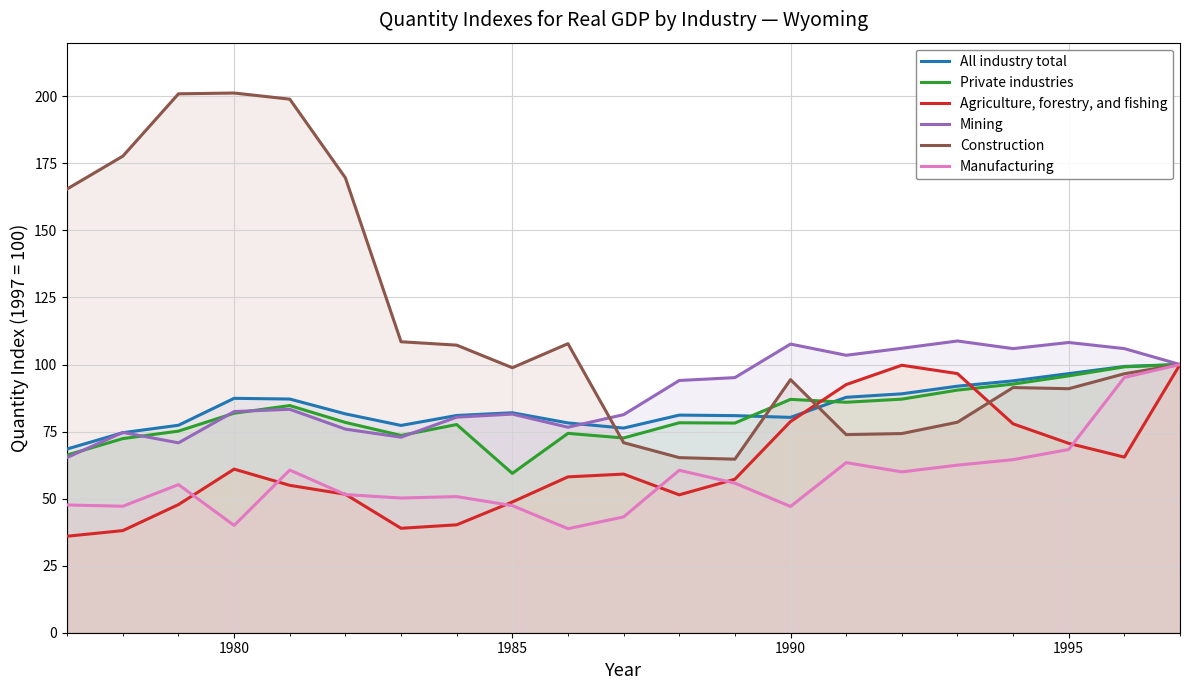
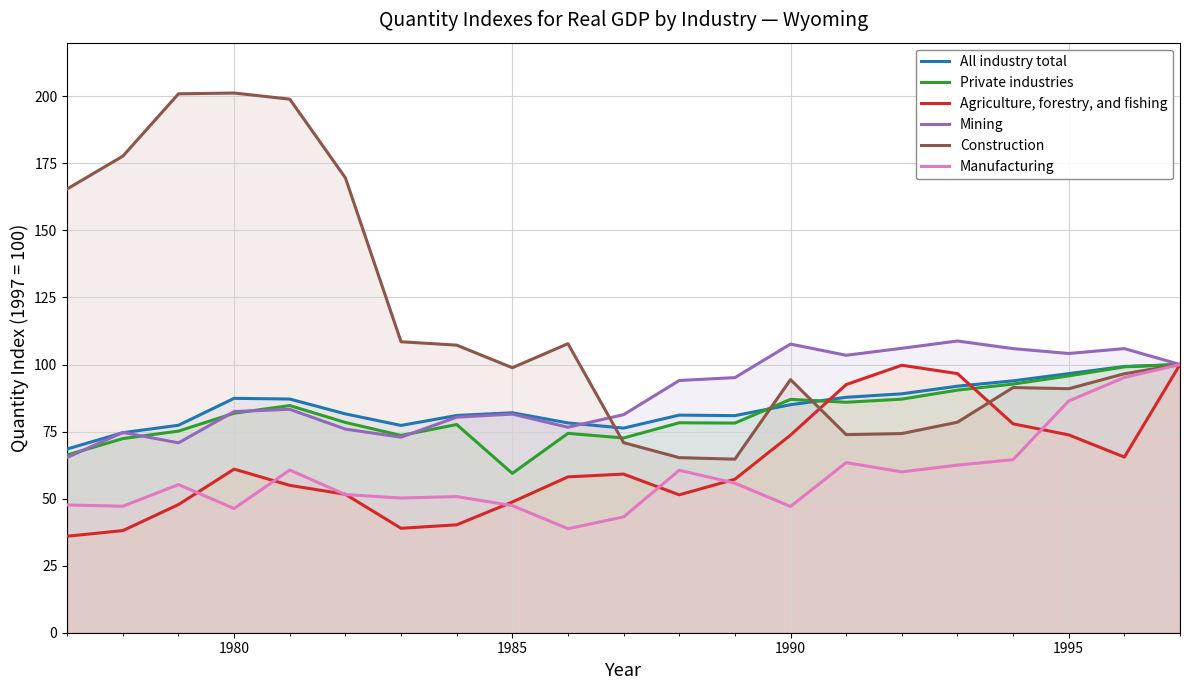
Manufacturing, 1980: 40 -> 46
All industry total, 1990: 80 -> 85
Agriculture, forestry, and fishing, 1990: 79 -> 74
Agriculture, forestry, and fishing, 1995: 71 -> 74
Mining, 1995: 108 -> 104
Manufacturing, 1995: 68 -> 86
